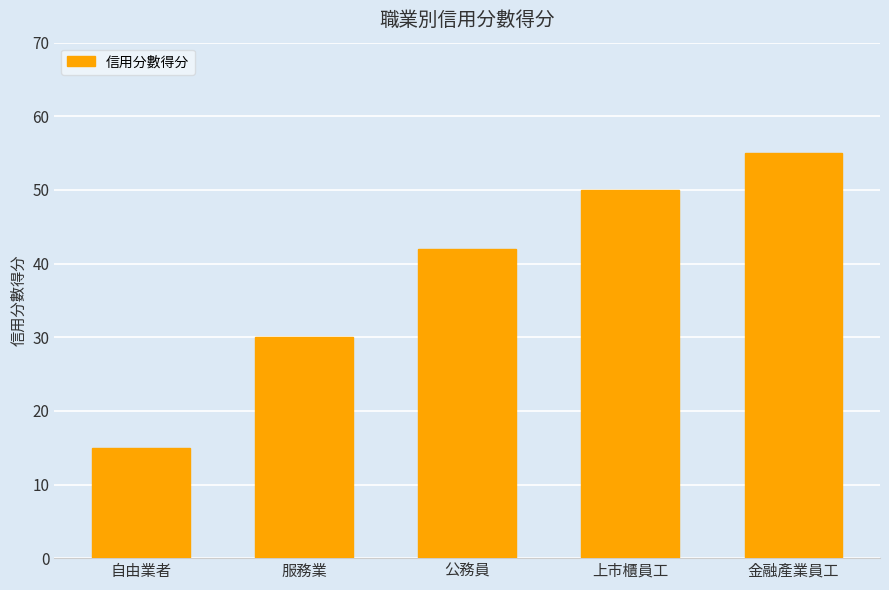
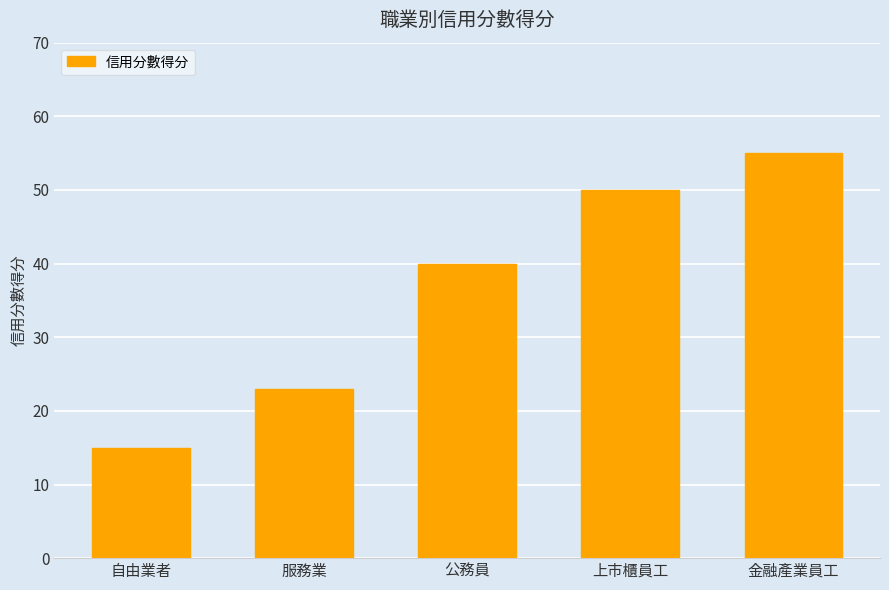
服務業: 30 -> 23
公務員: 42 -> 40
